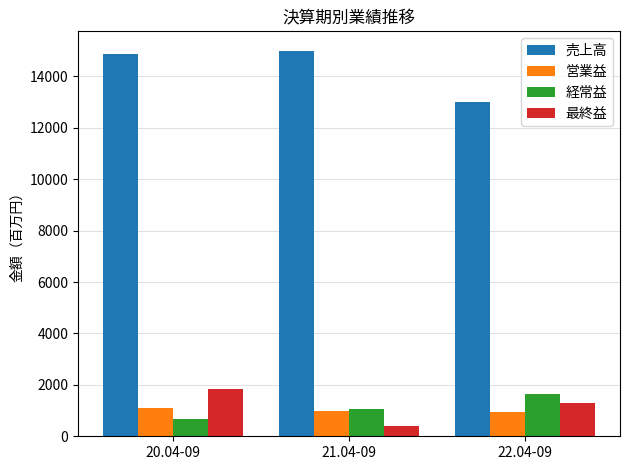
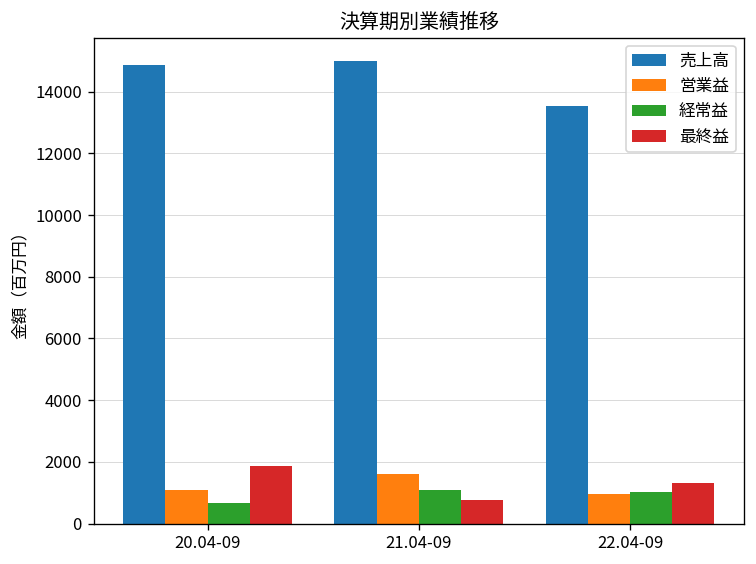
営業益, 21.04-09: 1000 -> 1600
最終益, 21.04-09: 400 -> 800
売上高, 22.04-09: 13000 -> 13500
経常益, 22.04-09: 1600 -> 1000
